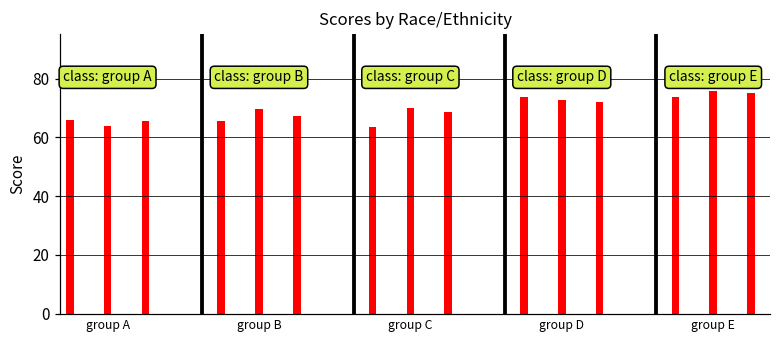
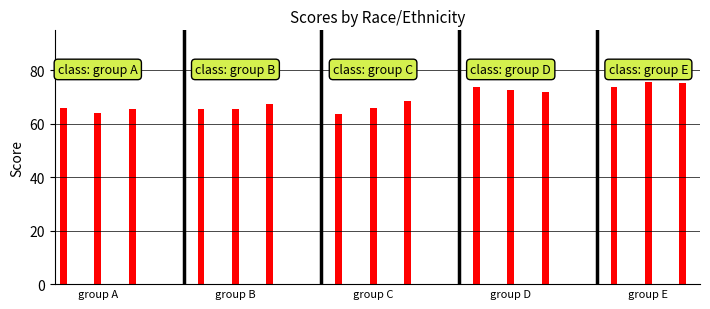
group B: 70 -> 65
group C: 70 -> 66
